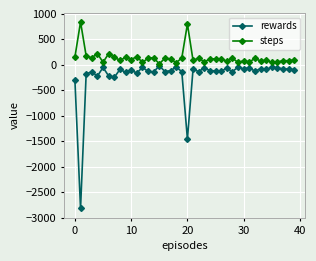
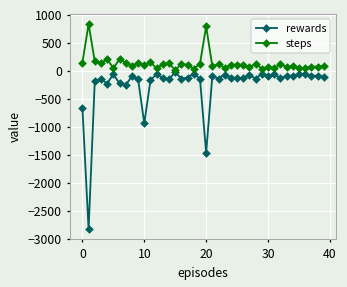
rewards, 0: -300 -> -600
rewards, 10: -100 -> -900
